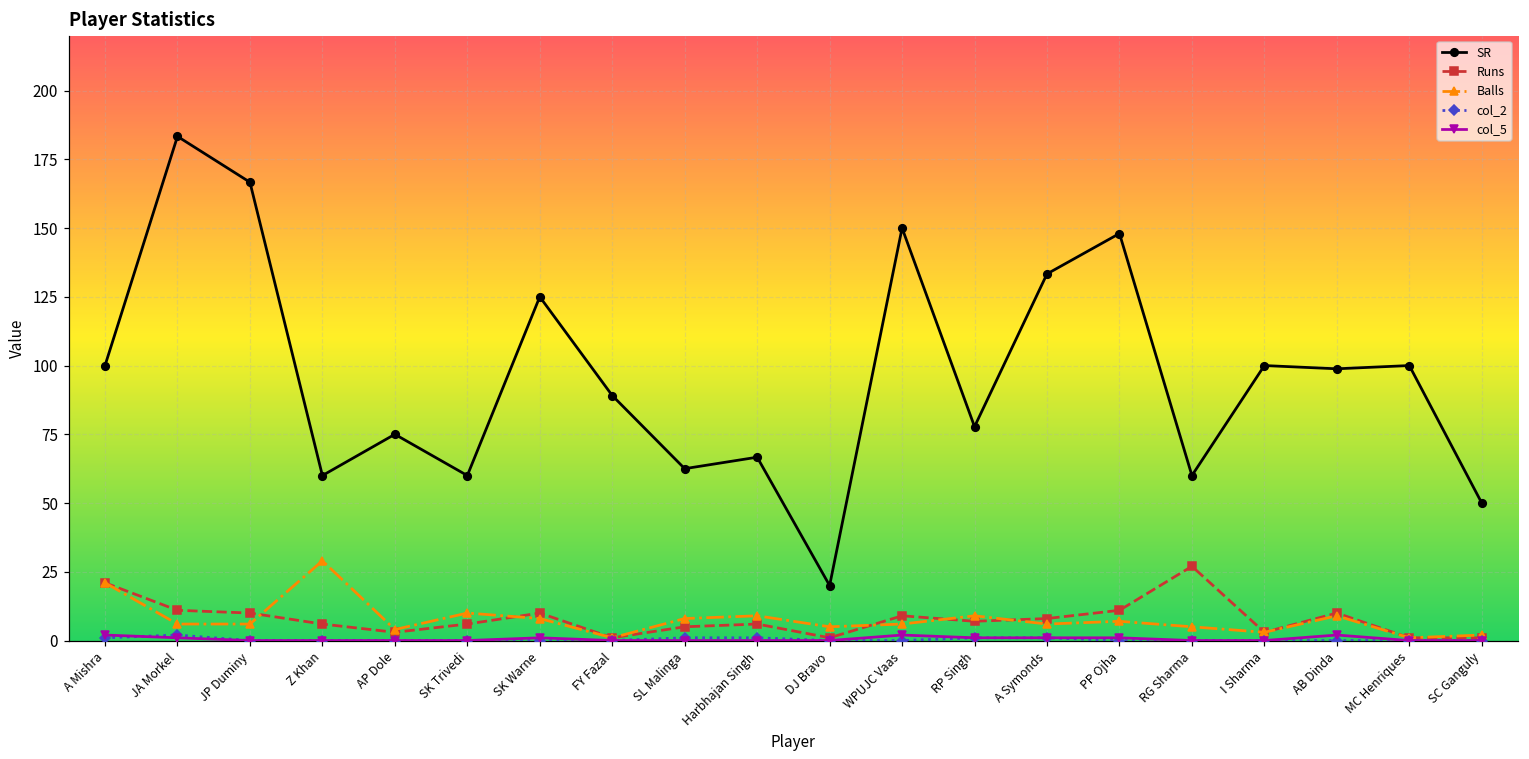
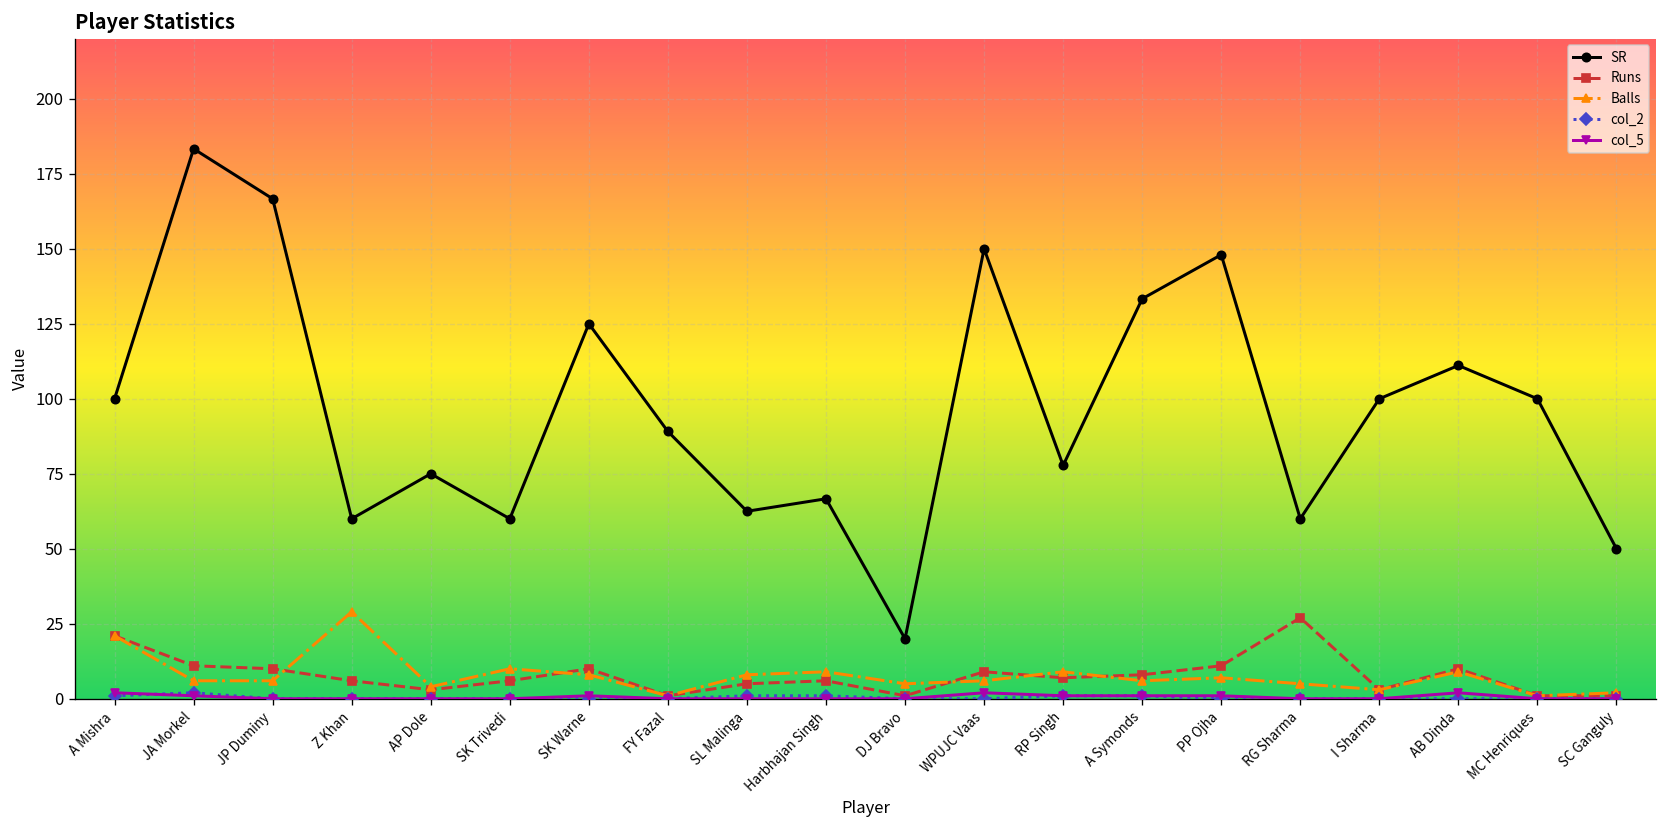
SR, AB Dinda: 99 -> 111
